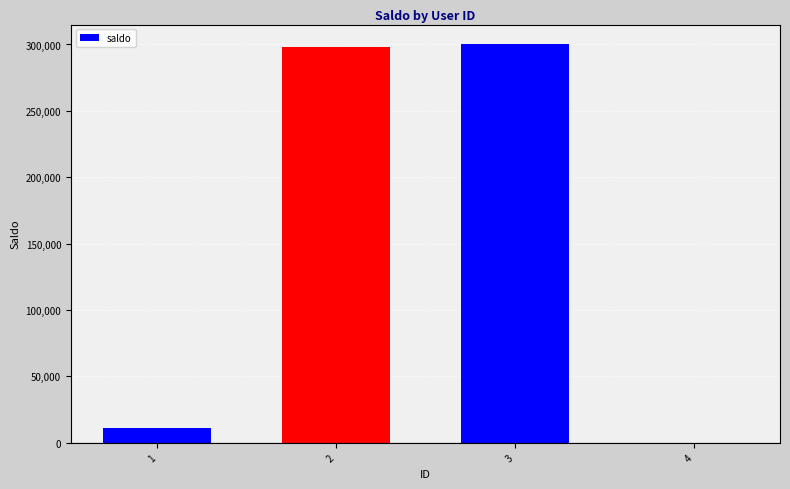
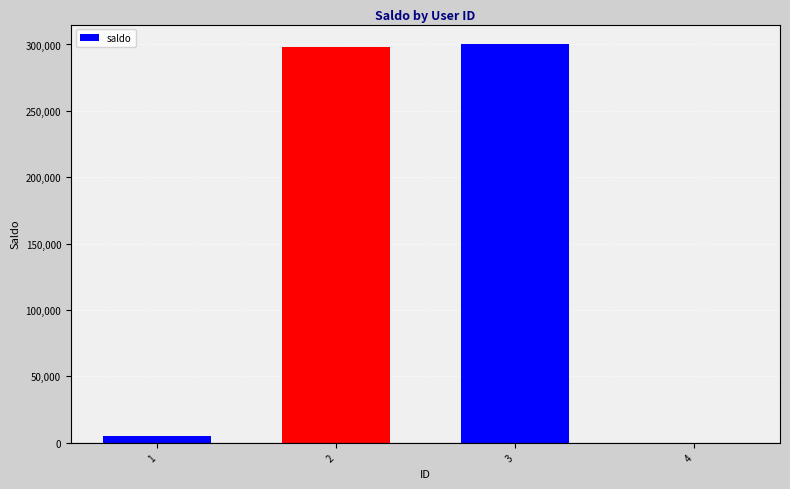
1: 11,000 -> 5,000
